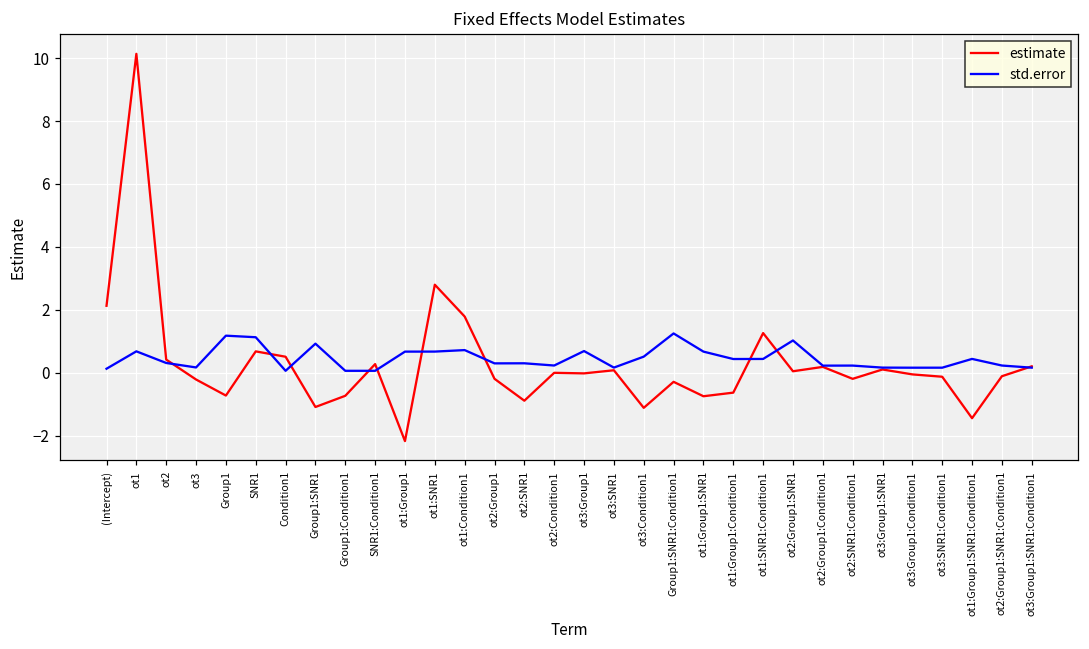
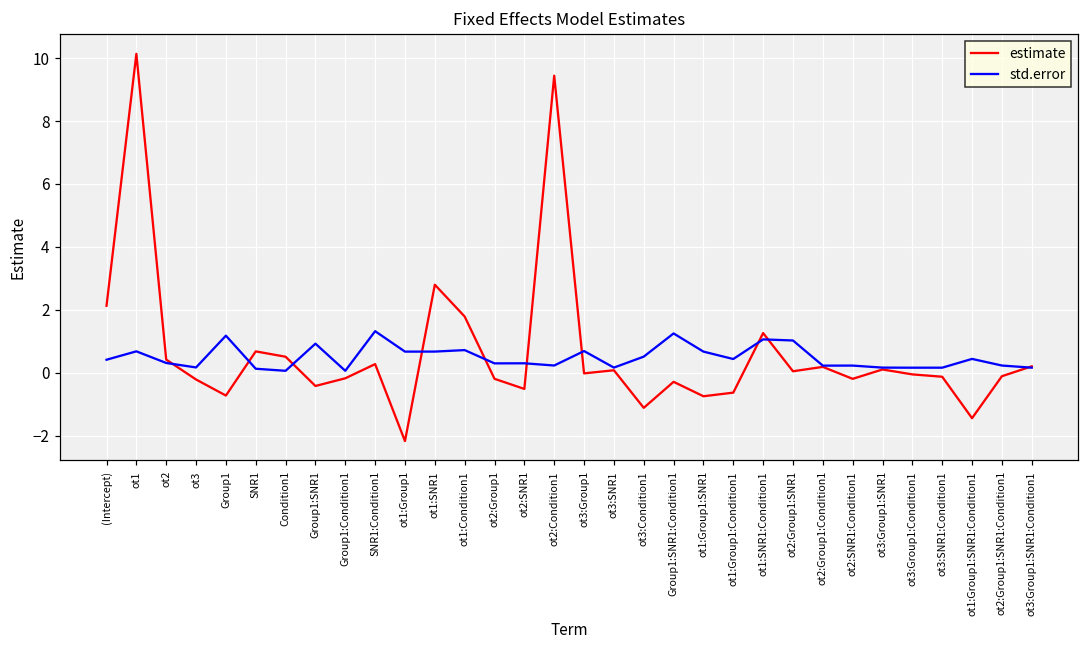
std.error, (Intercept): 0.1 -> 0.4
std.error, SNR1: 1.1 -> 0.1
estimate, Group1:SNR1: -1.1 -> -0.4
estimate, Group1:Condition1: -0.7 -> -0.2
std.error, SNR1:Condition1: 0.1 -> 1.3
estimate, ot2:SNR1: -0.9 -> -0.5
estimate, ot2:Condition1: 0.0 -> 9.4
std.error, ot1:SNR1:Condition1: 0.4 -> 1.1
